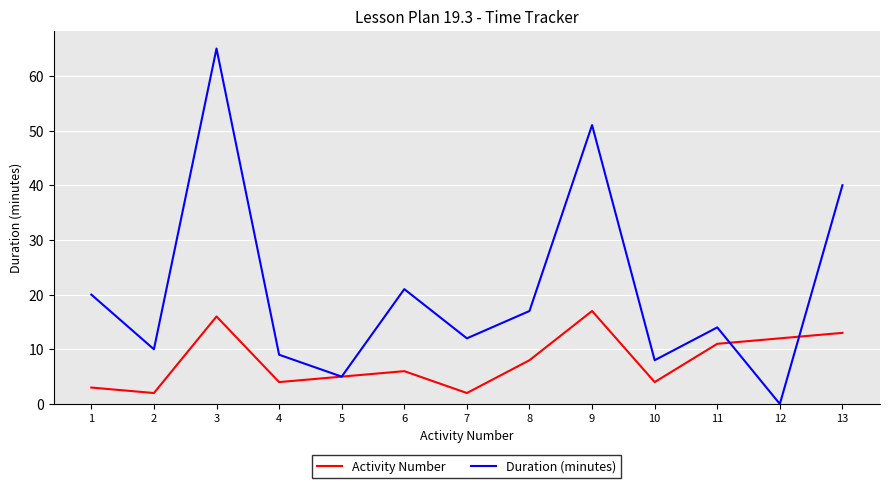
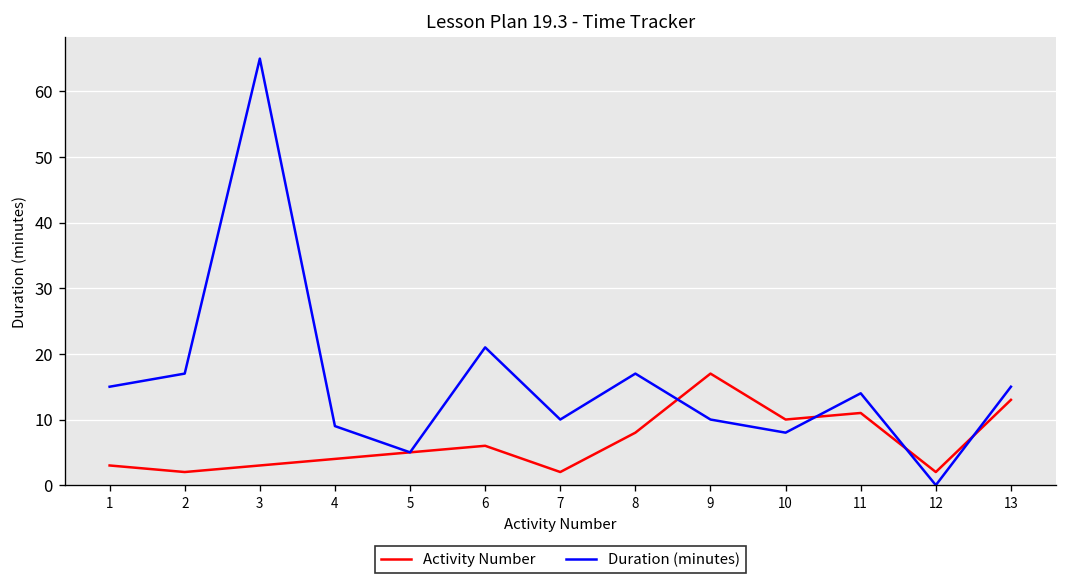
Duration (minutes), 1: 20 -> 15
Duration (minutes), 2: 10 -> 17
Activity Number, 3: 16 -> 3
Duration (minutes), 7: 12 -> 10
Duration (minutes), 9: 51 -> 10
Activity Number, 10: 4 -> 10
Activity Number, 12: 12 -> 2
Duration (minutes), 13: 40 -> 15
